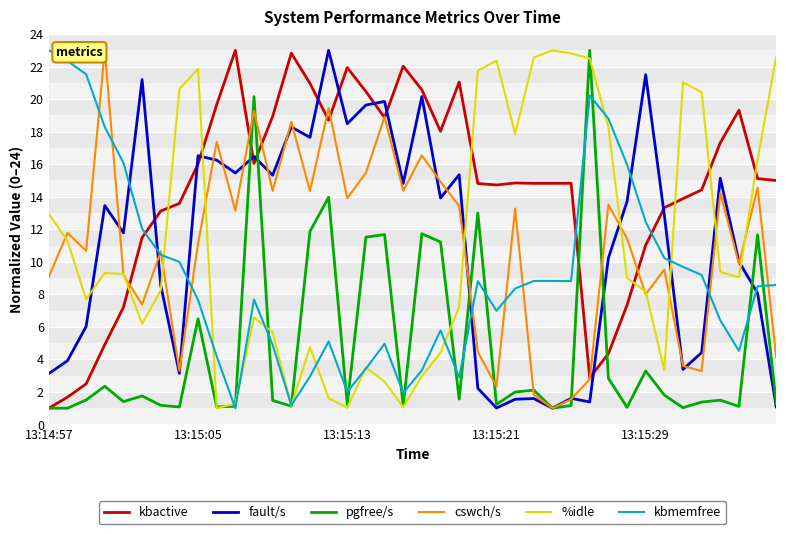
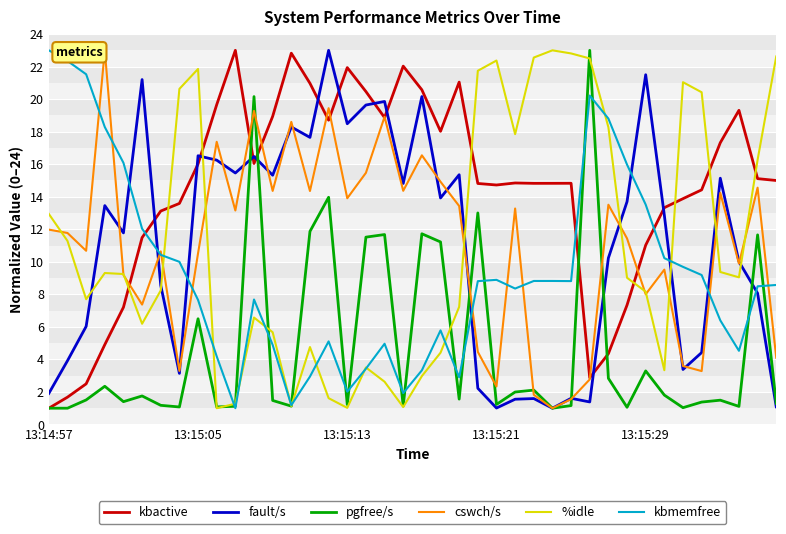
fault/s, 13:14:57: 3.1 -> 1.9
cswch/s, 13:14:57: 9.1 -> 12.0
cswch/s, 13:15:05: 11.1 -> 10.5
kbmemfree, 13:15:21: 7.0 -> 8.9
kbmemfree, 13:15:29: 12.5 -> 13.5
